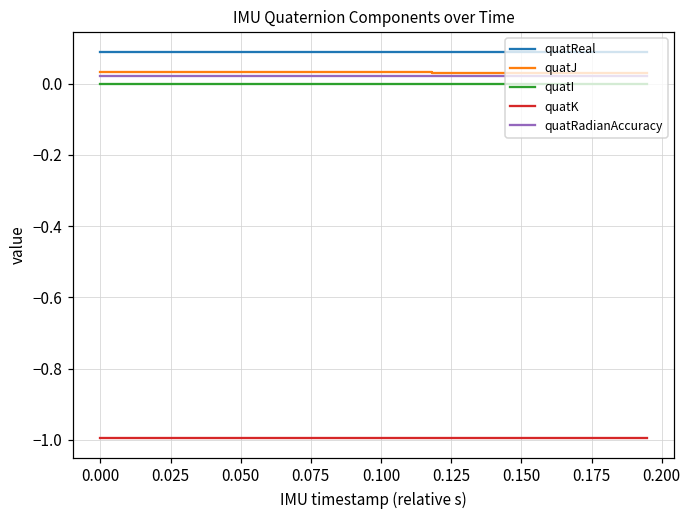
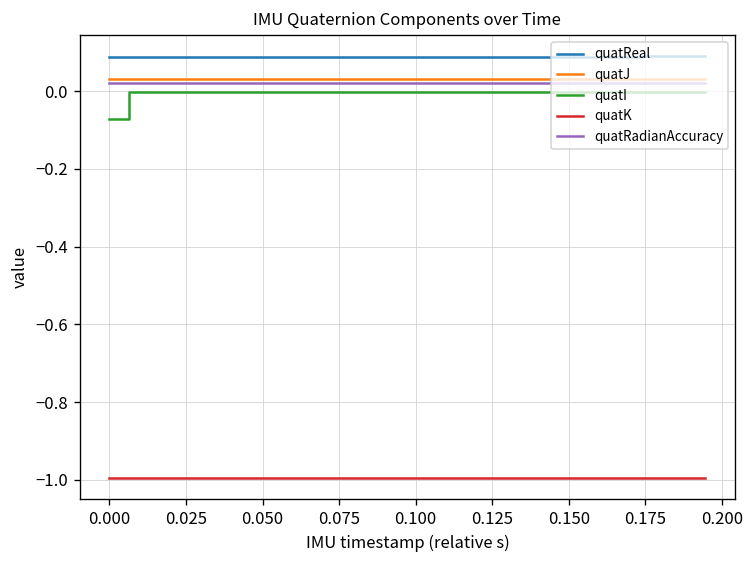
quatI, 0.000: 0.00 -> -0.07
